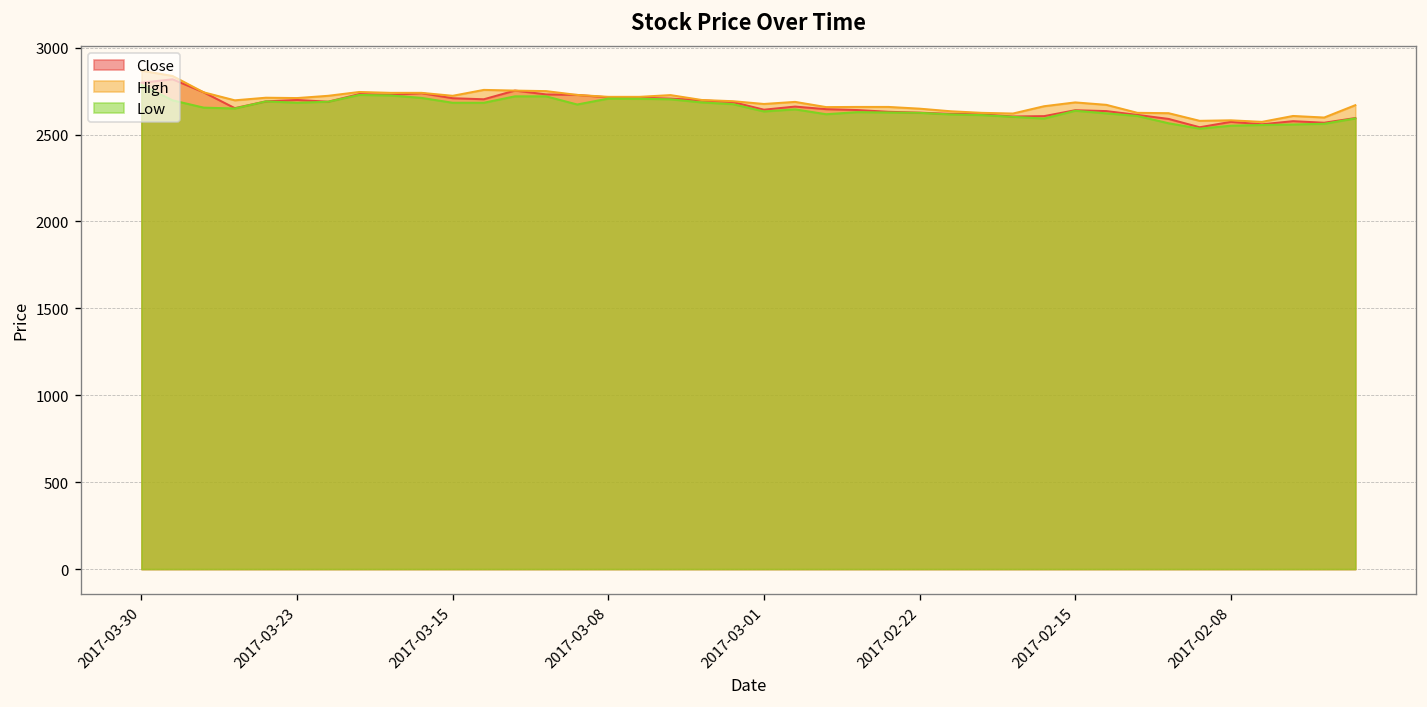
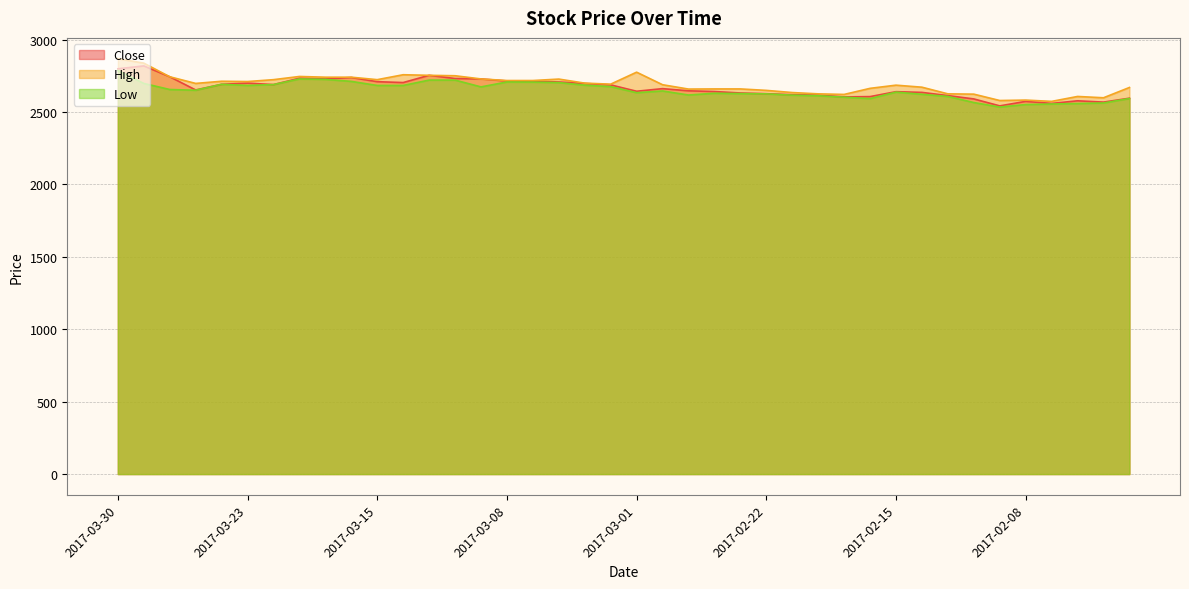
High, 2017-03-01: 2680 -> 2770
